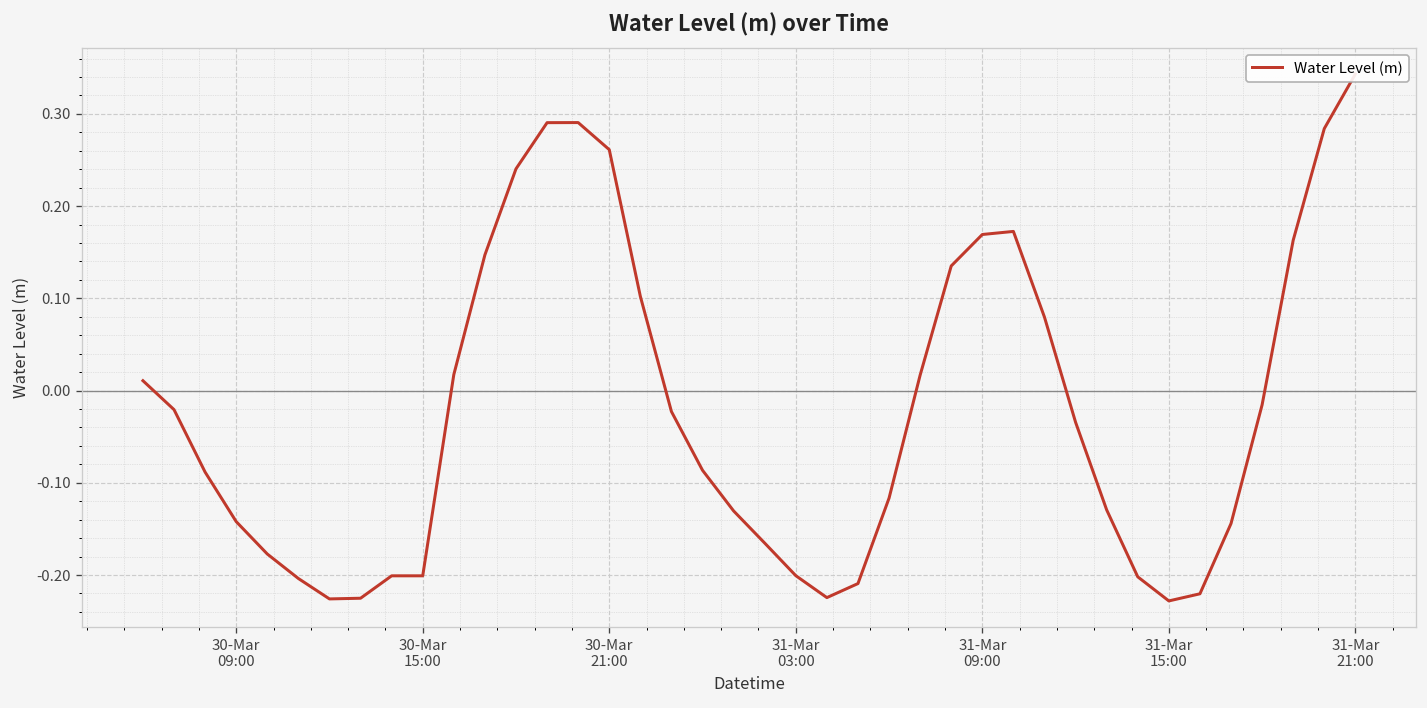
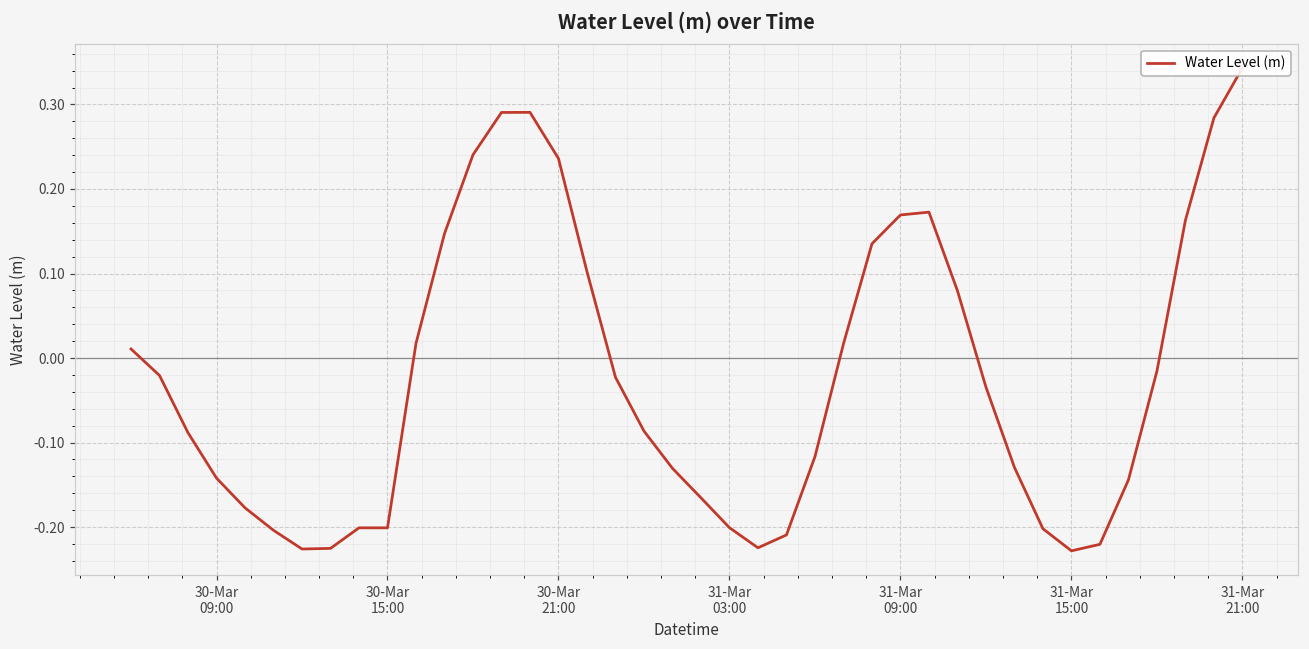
30-Mar 21:00: 0.26 -> 0.24
